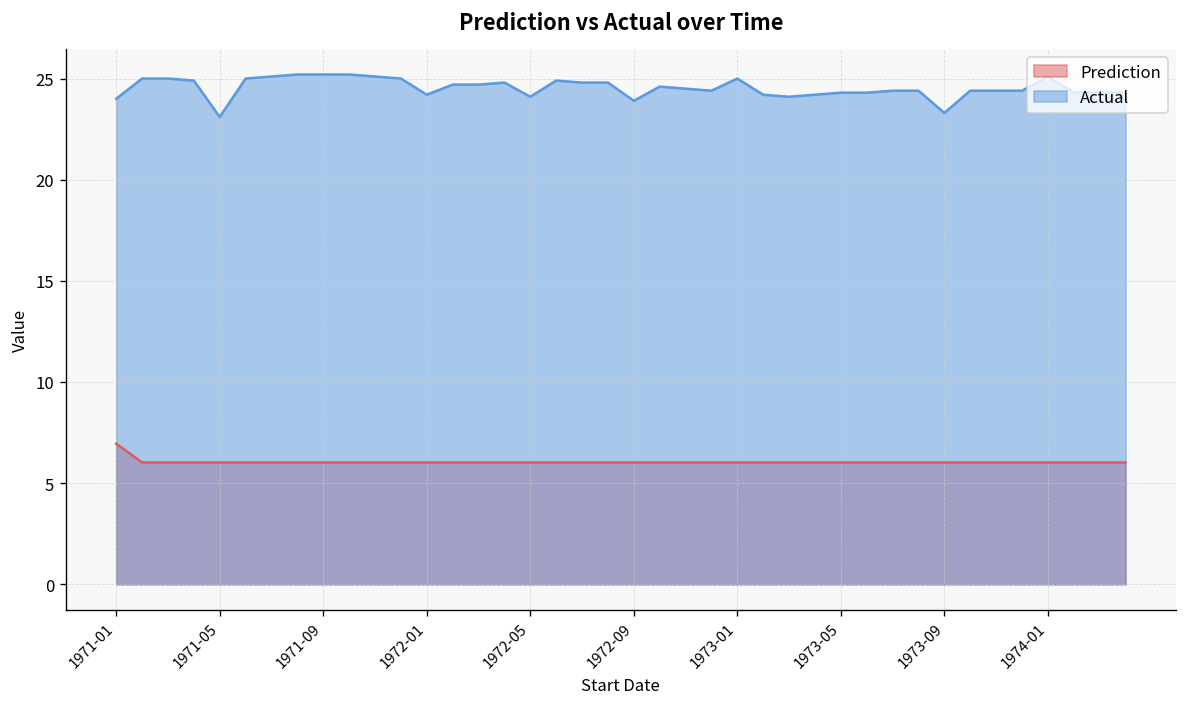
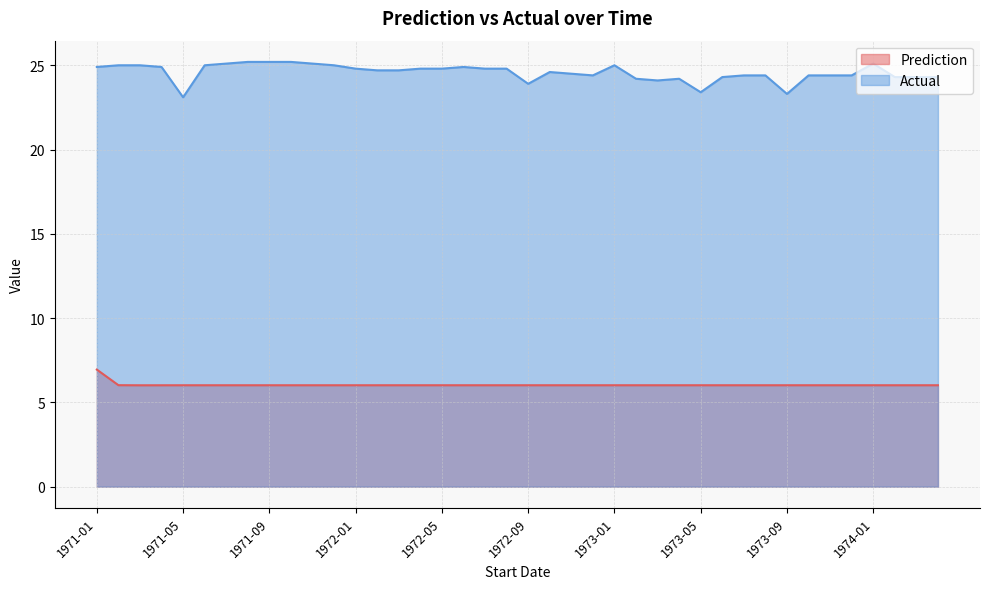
Actual, 1971-01: 24.0 -> 24.9
Actual, 1972-01: 24.2 -> 24.8
Actual, 1972-05: 24.1 -> 24.8
Actual, 1973-05: 24.3 -> 23.4
